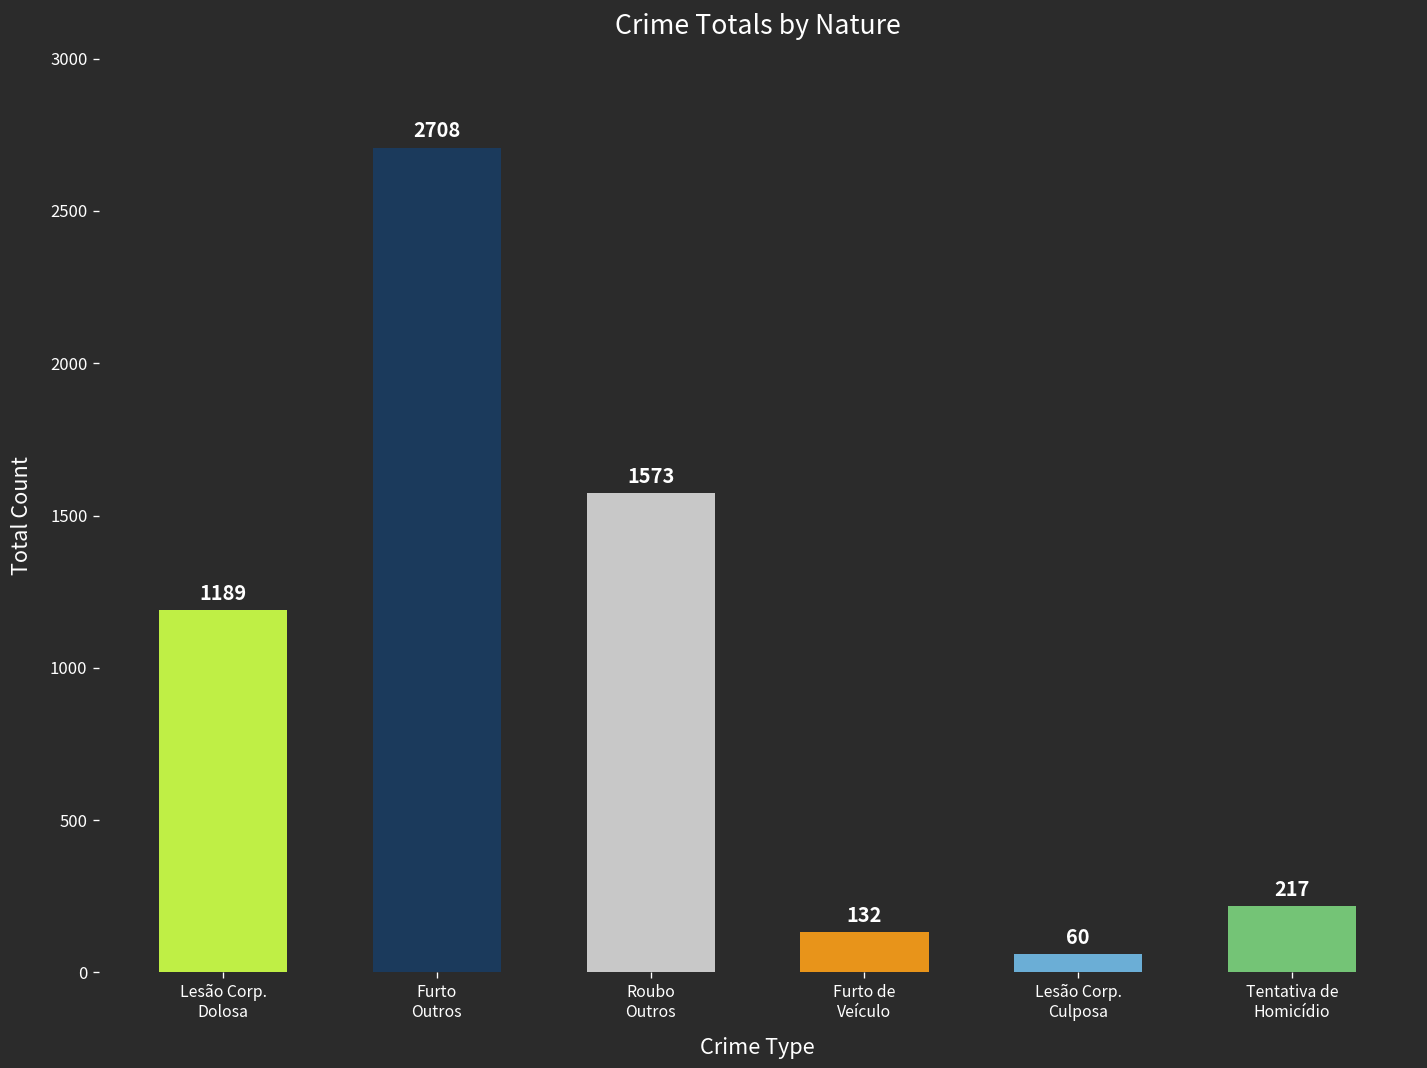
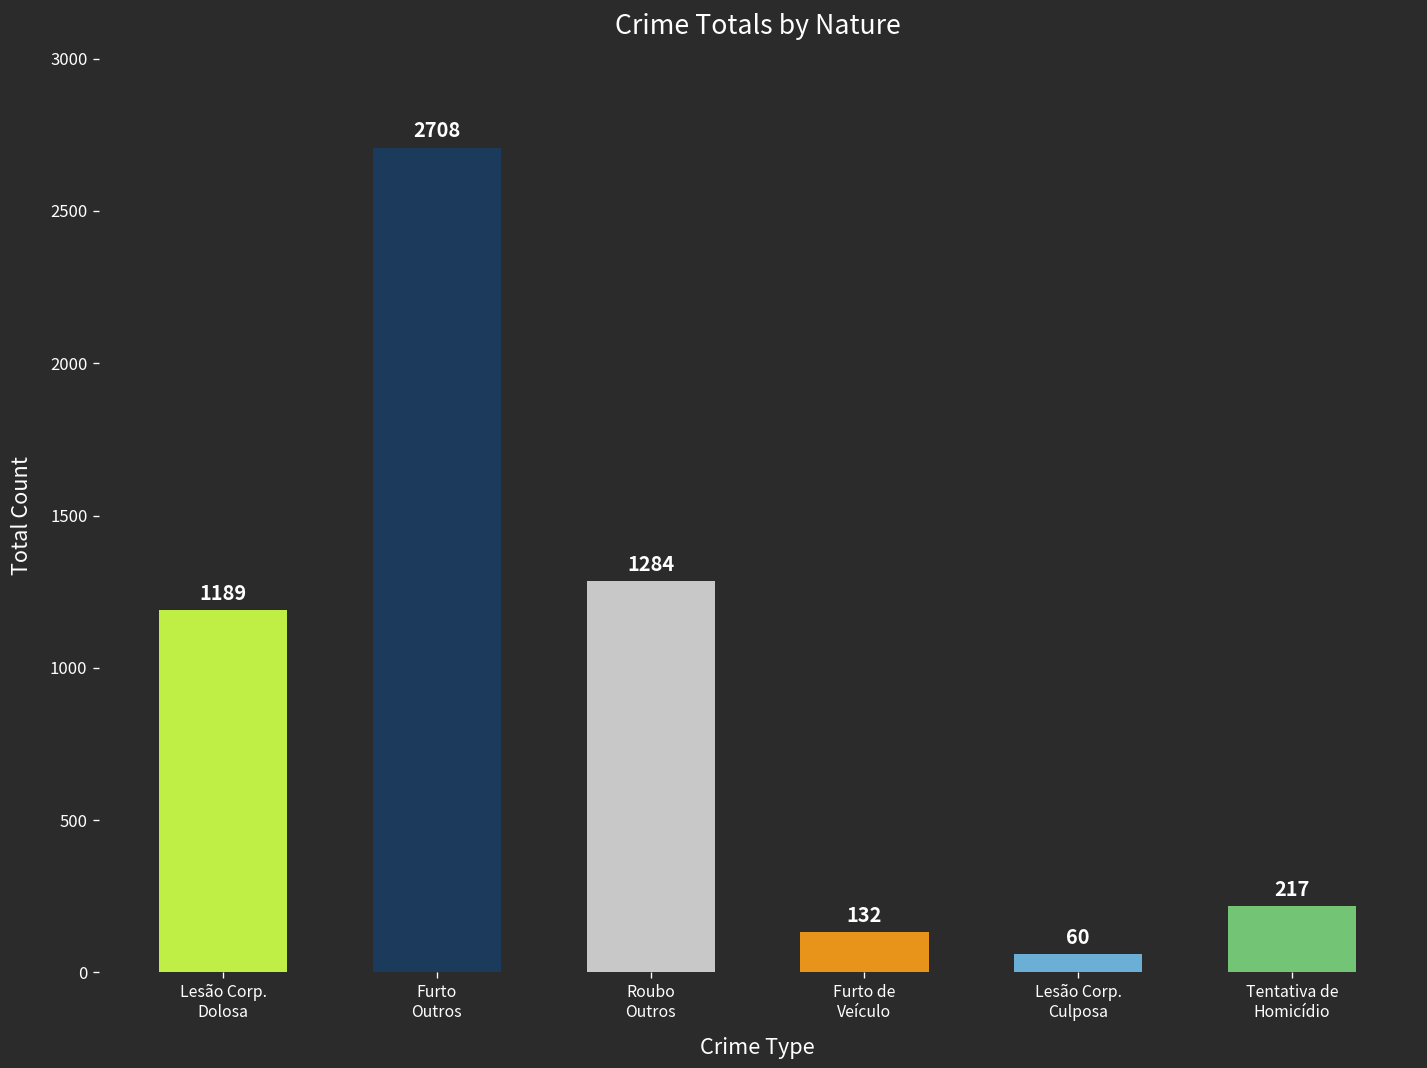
Roubo Outros: 1573 -> 1284
